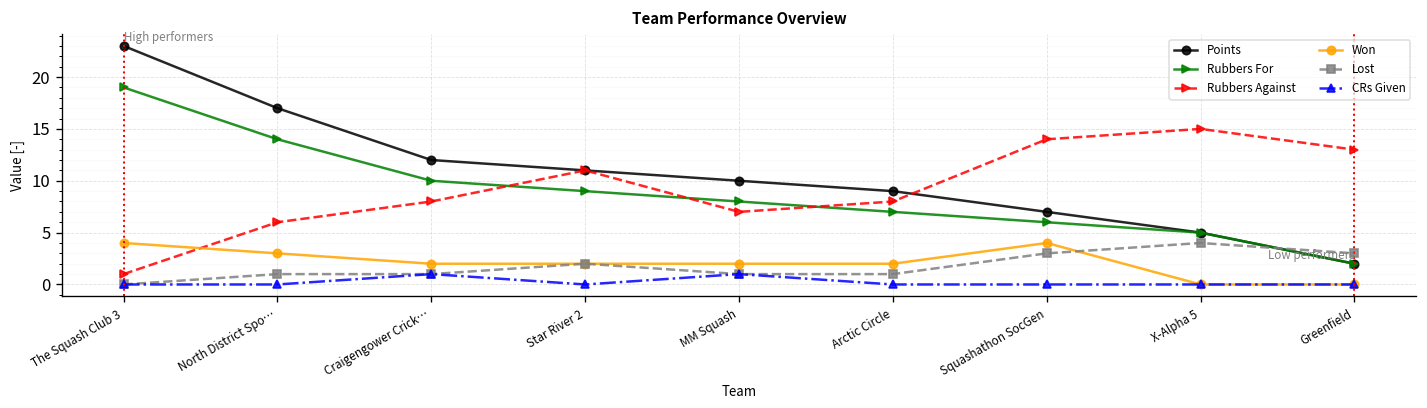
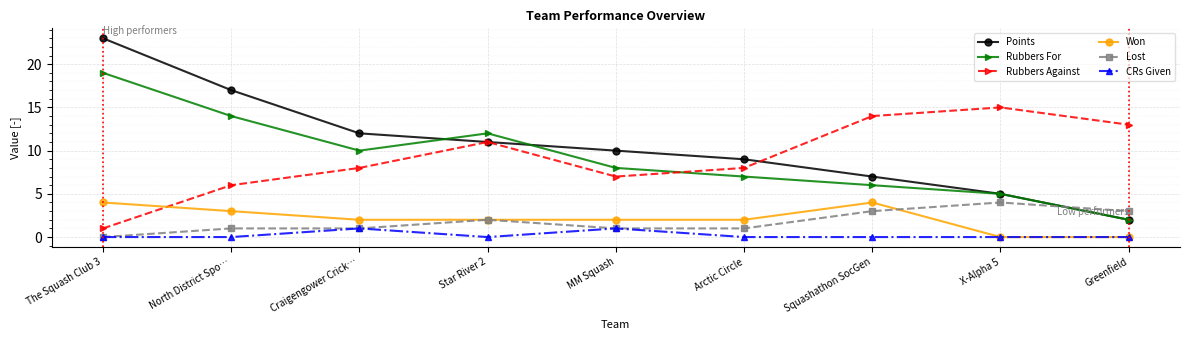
Rubbers For, Star River 2: 9 -> 12
